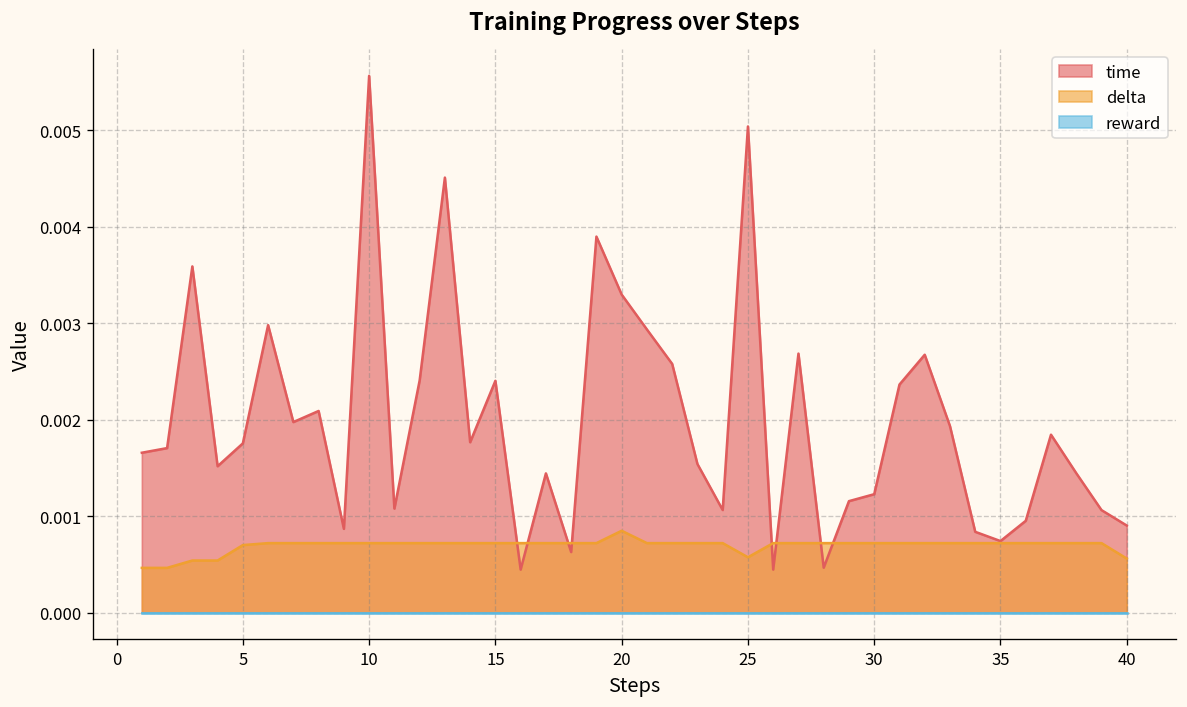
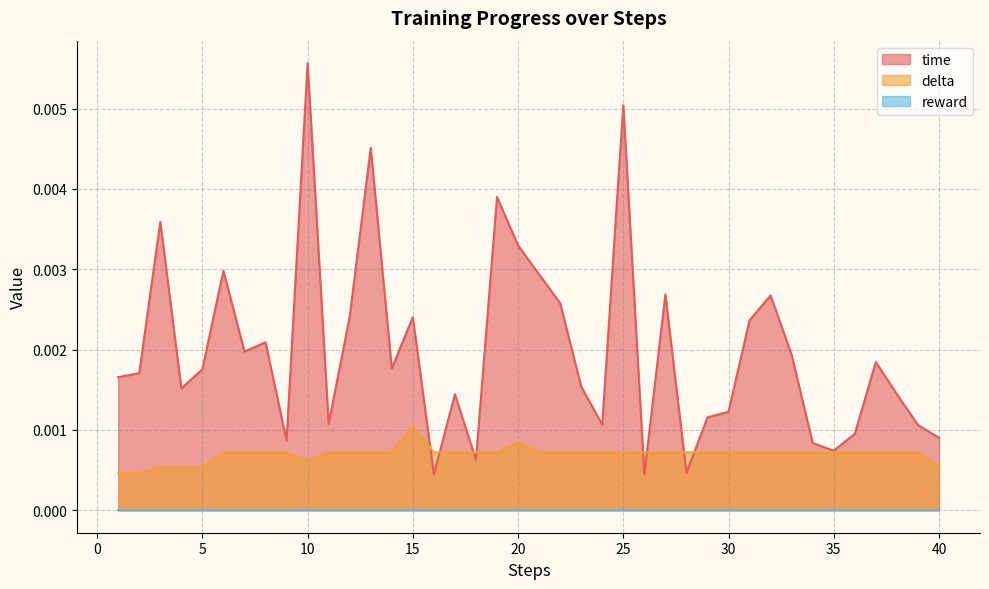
delta, 5: 0.0007 -> 0.0005
delta, 10: 0.0007 -> 0.0006
delta, 15: 0.0007 -> 0.0011
delta, 25: 0.0006 -> 0.0007
